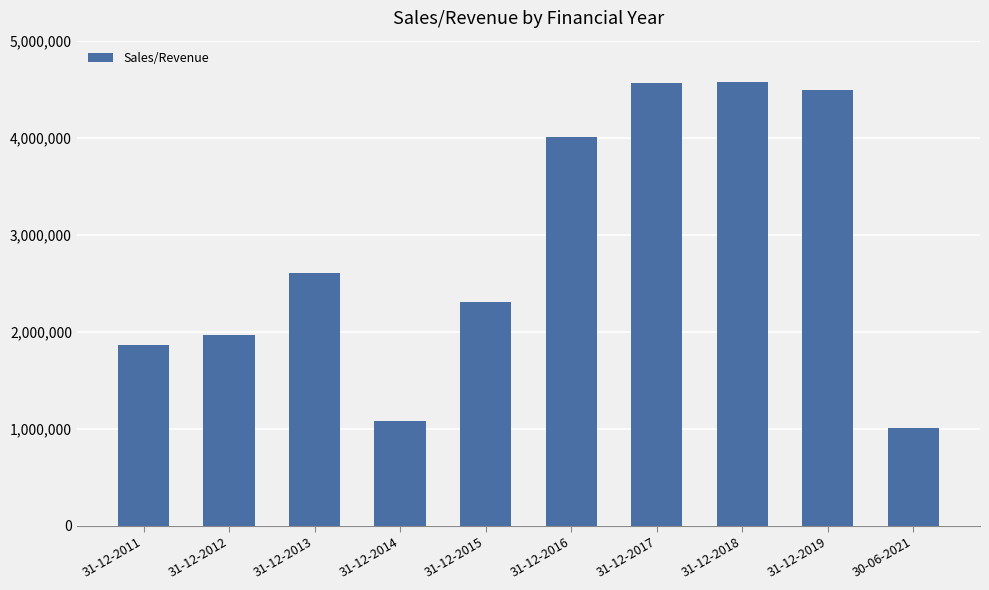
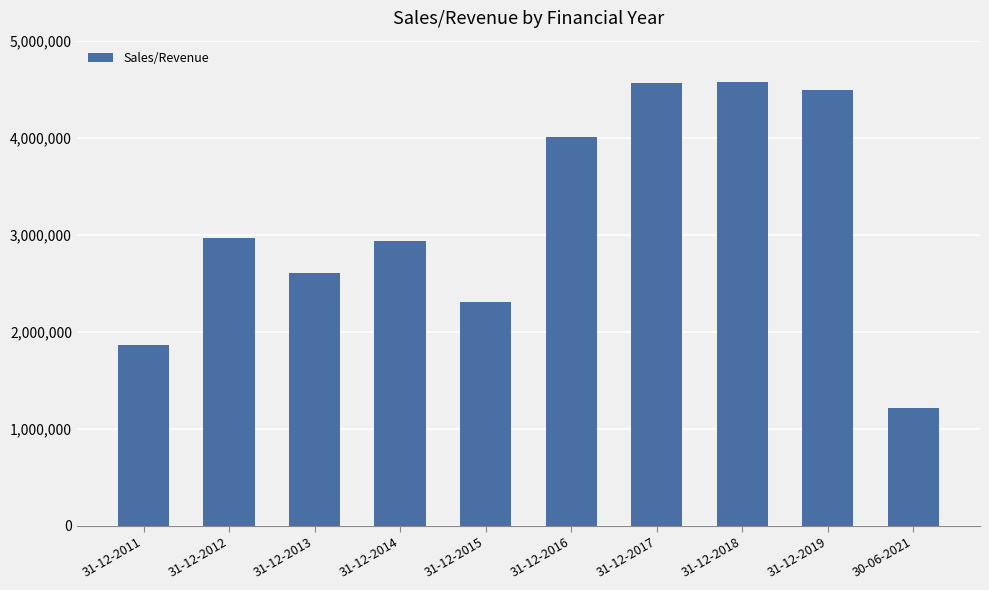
31-12-2012: 2,000,000 -> 3,000,000
31-12-2014: 1,100,000 -> 2,900,000
30-06-2021: 1,000,000 -> 1,200,000
